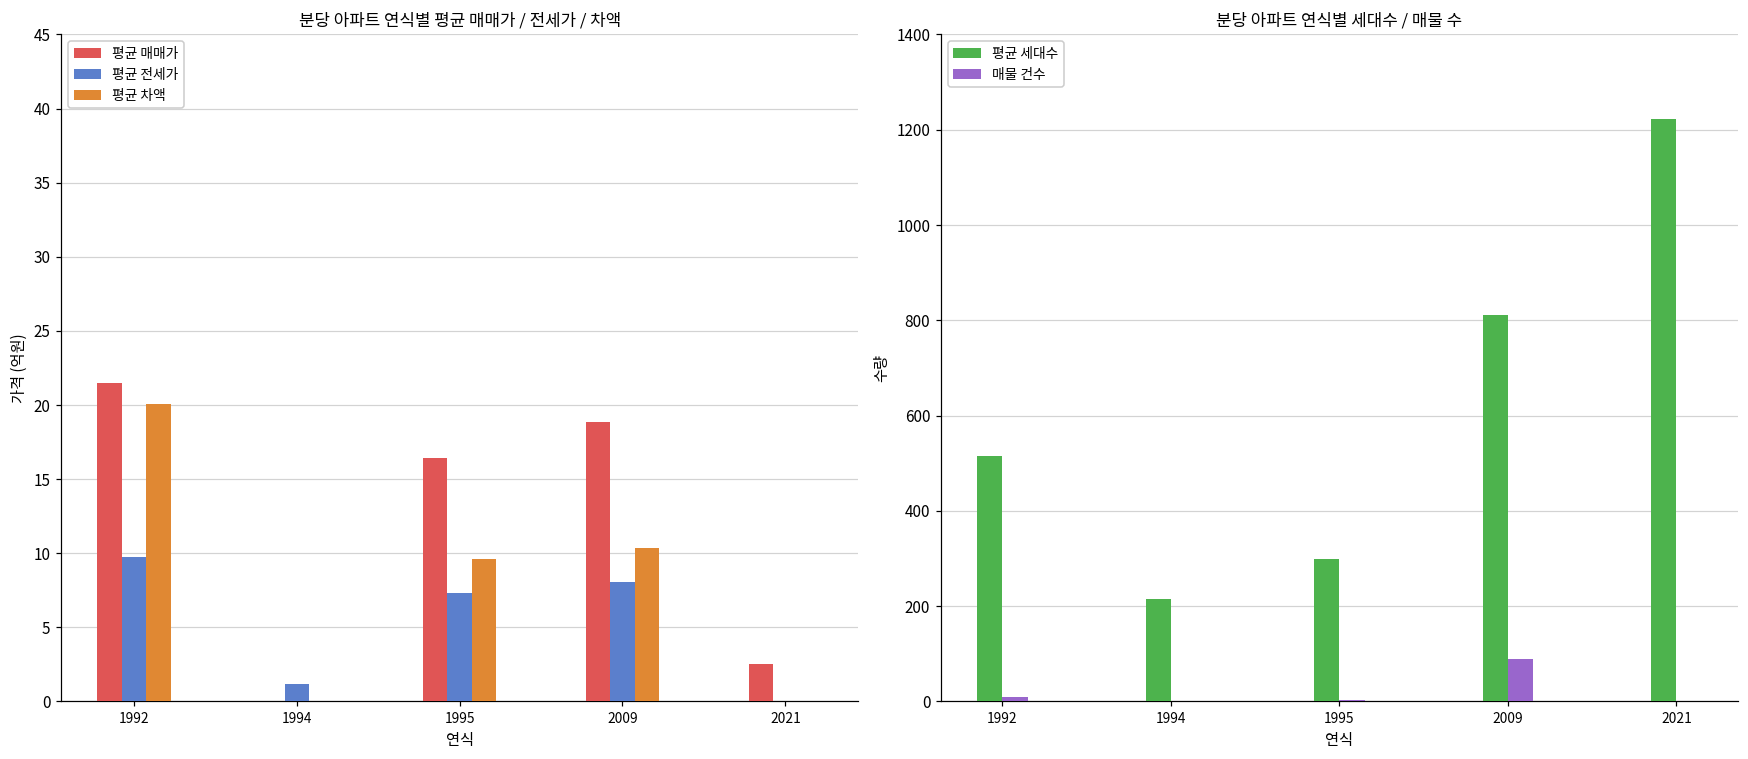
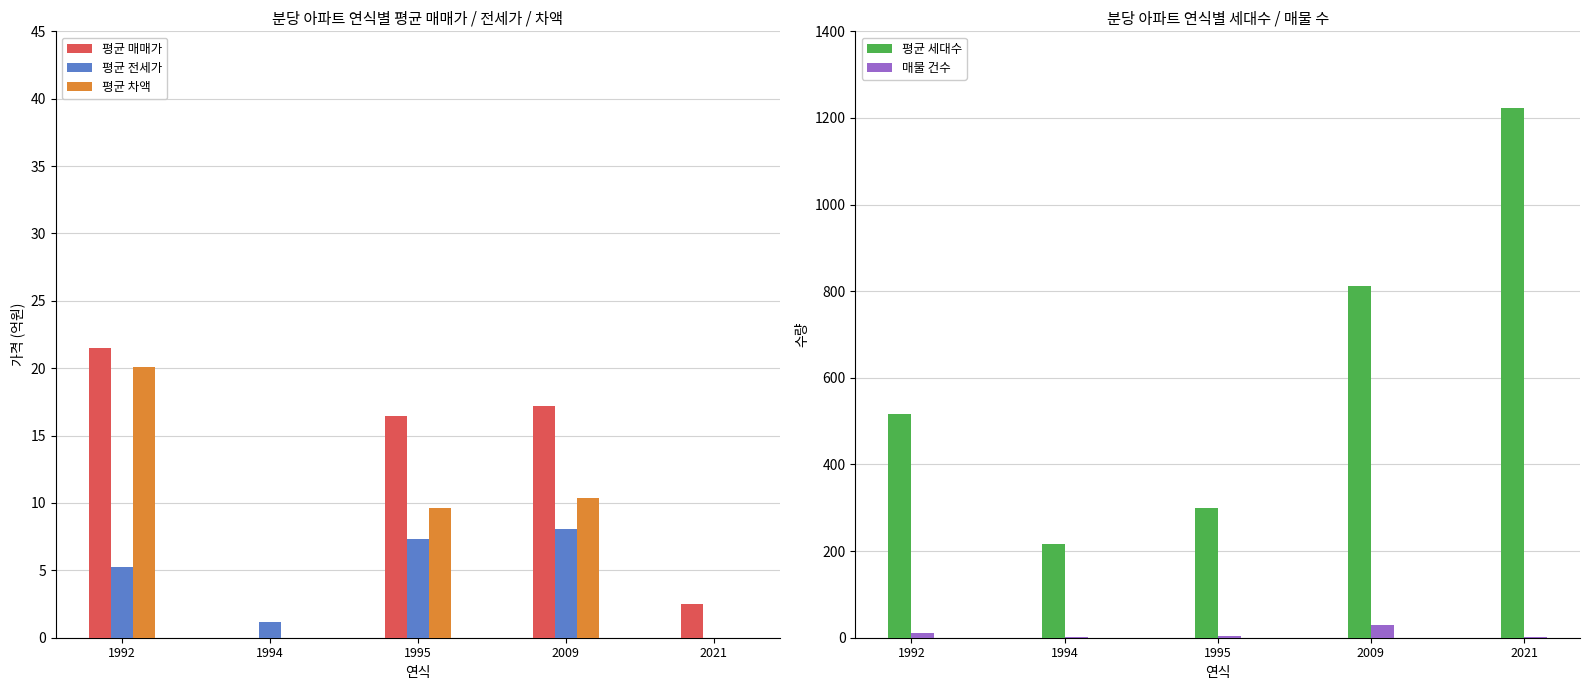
분당 아파트 연식별 평균 매매가 / 전세가 / 차액, 평균 전세가, 1992: 9.8 -> 5.3
분당 아파트 연식별 평균 매매가 / 전세가 / 차액, 평균 매매가, 2009: 18.8 -> 17.2
분당 아파트 연식별 세대수 / 매물 수, 매물 건수, 2009: 90 -> 30
